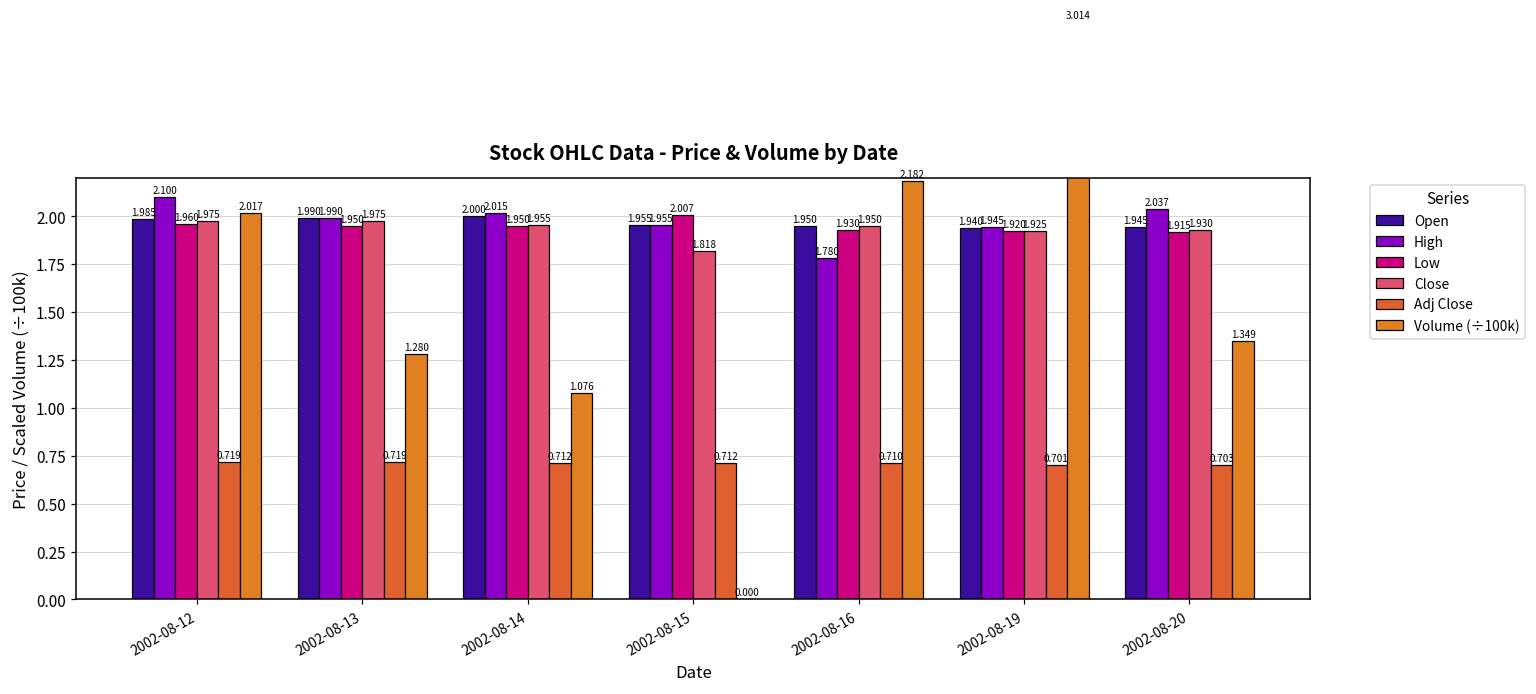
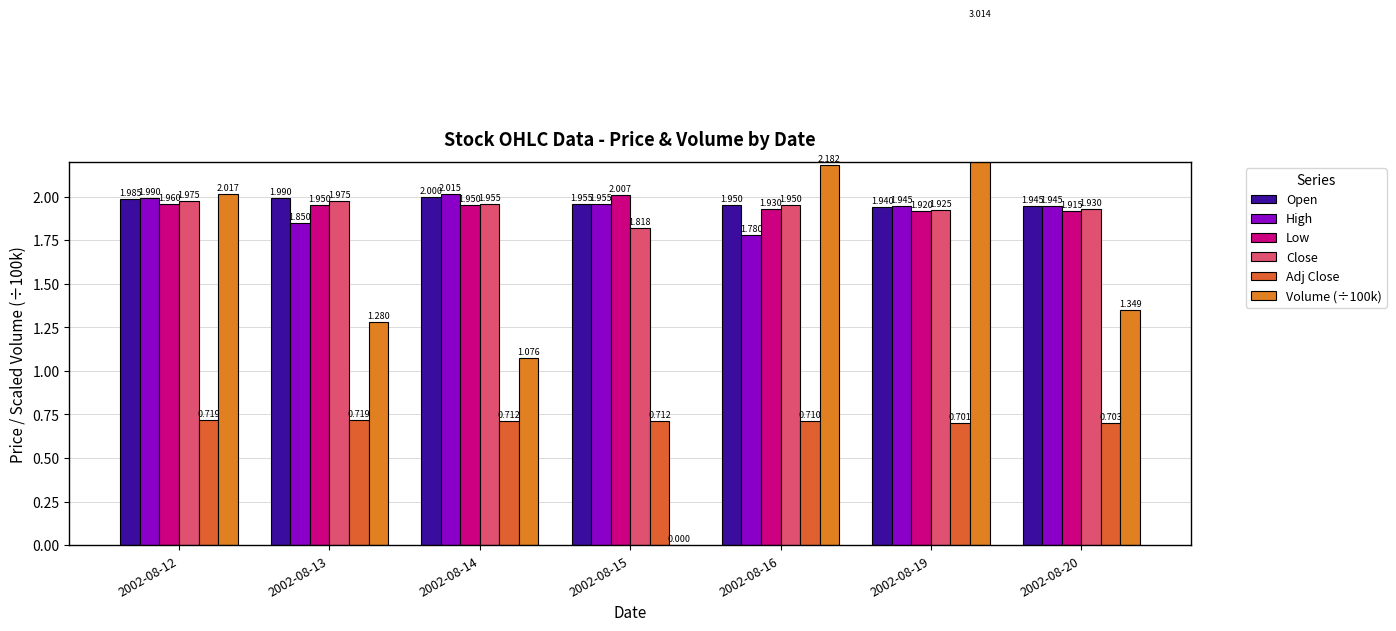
High, 2002-08-12: 2.100 -> 1.990
High, 2002-08-13: 1.990 -> 1.850
High, 2002-08-20: 2.037 -> 1.945
